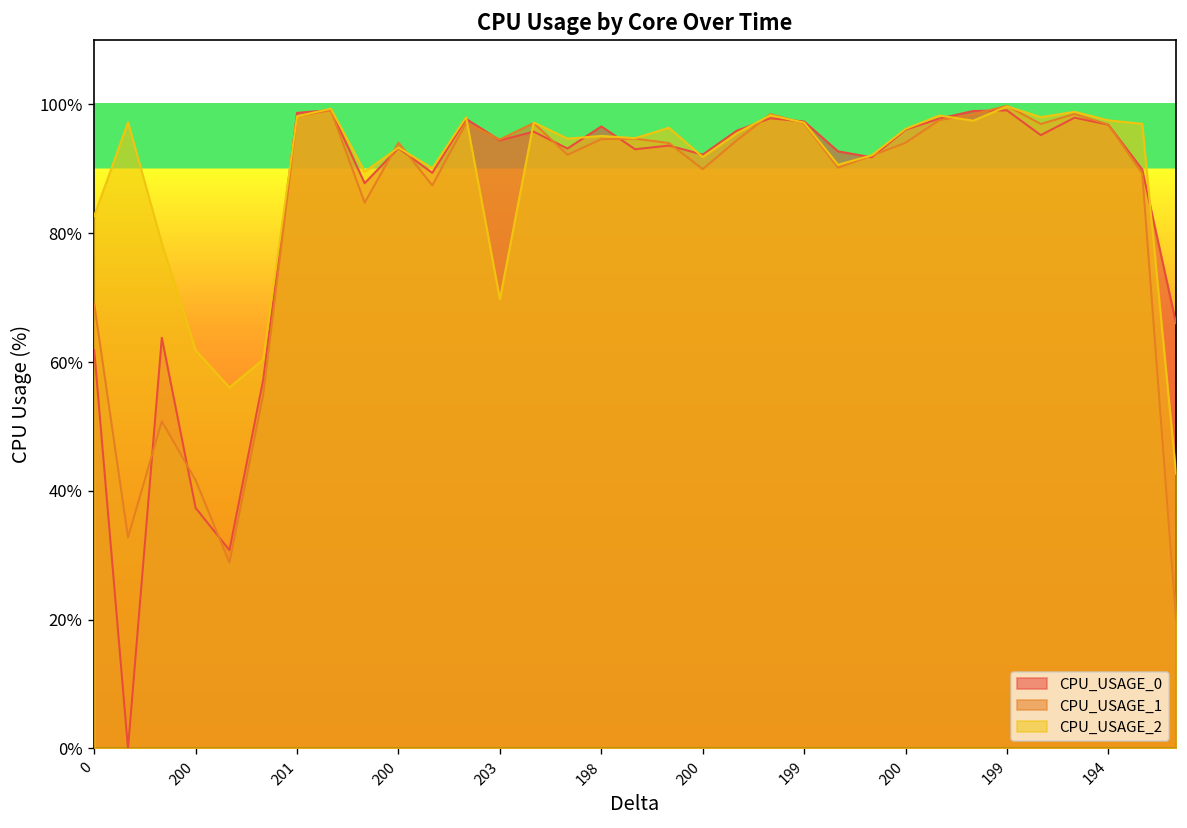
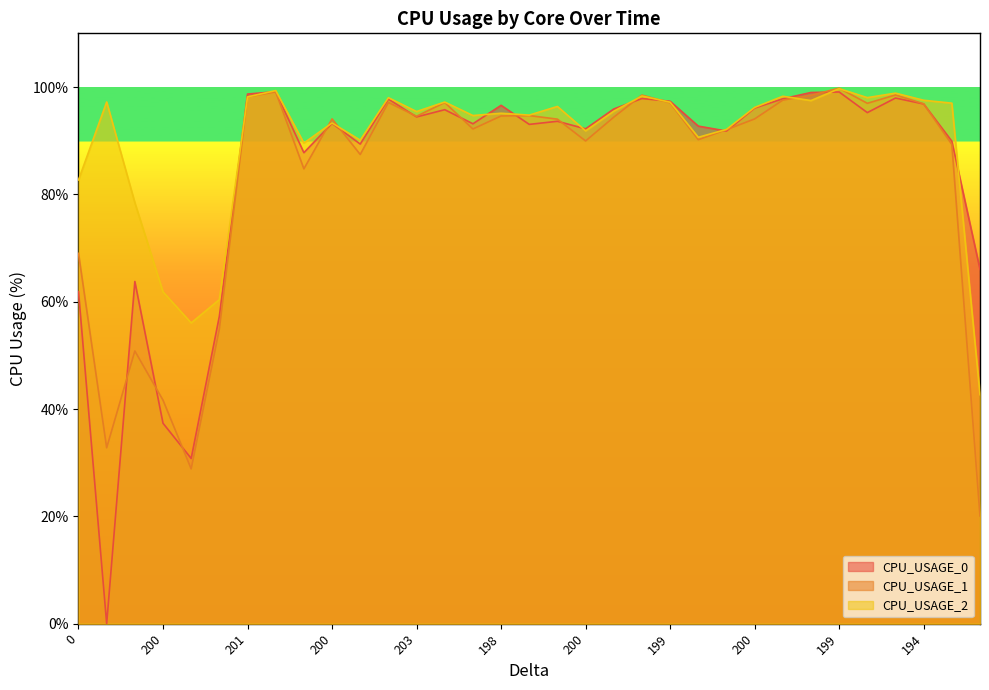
CPU_USAGE_2, 203: 70% -> 95%
